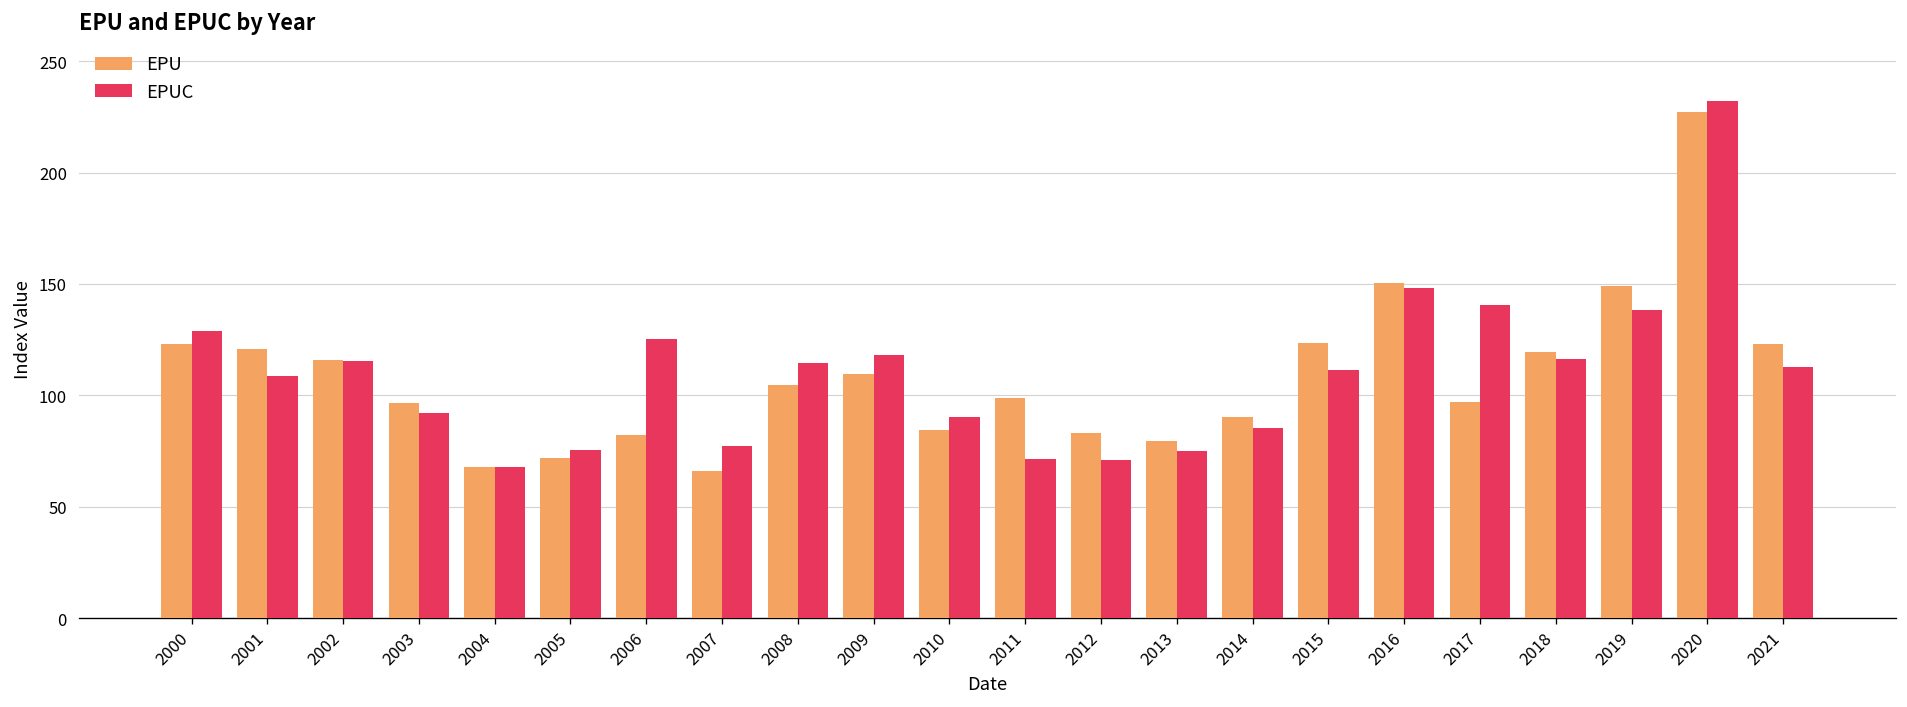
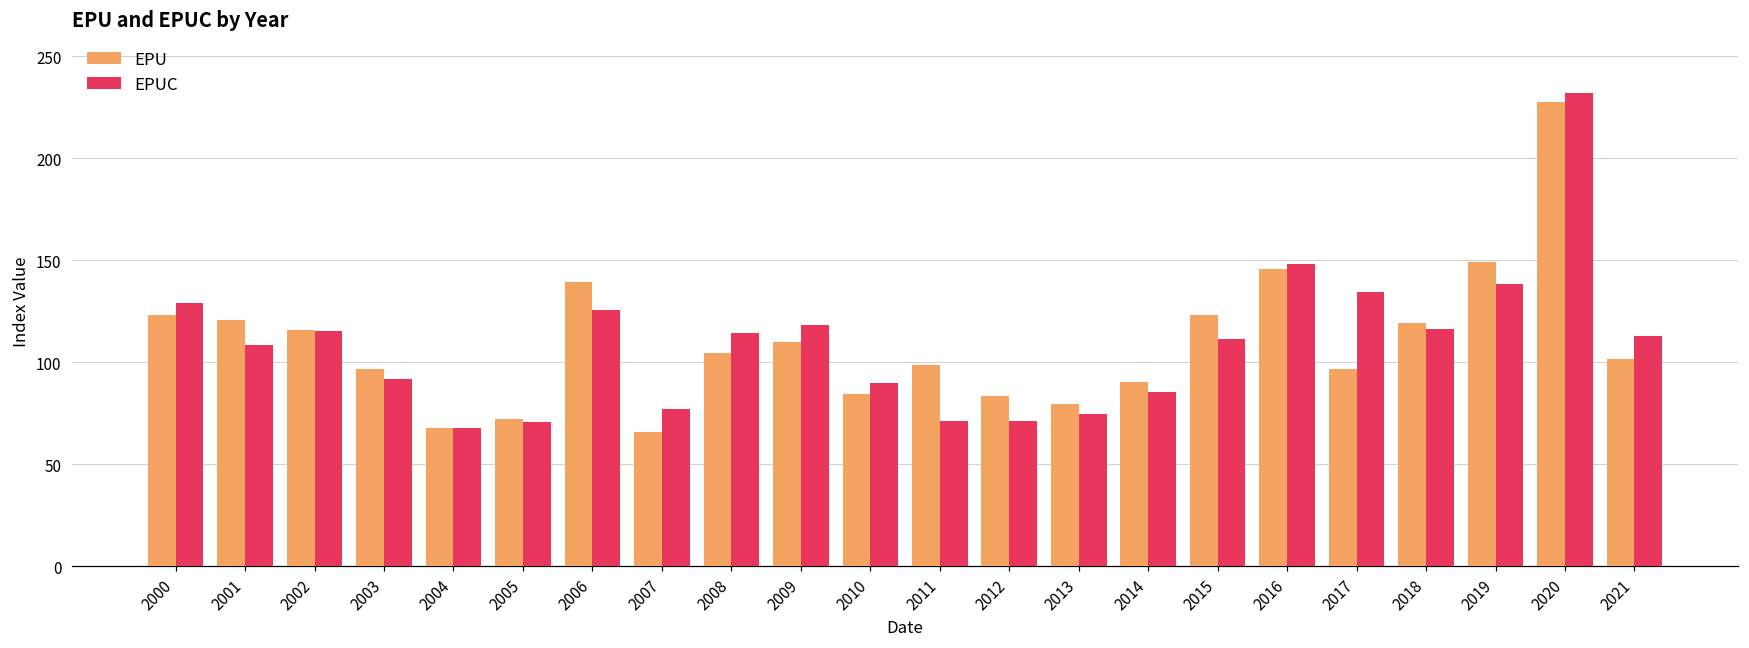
EPUC, 2005: 75 -> 71
EPU, 2006: 82 -> 139
EPU, 2016: 151 -> 146
EPUC, 2017: 141 -> 134
EPU, 2021: 123 -> 102
